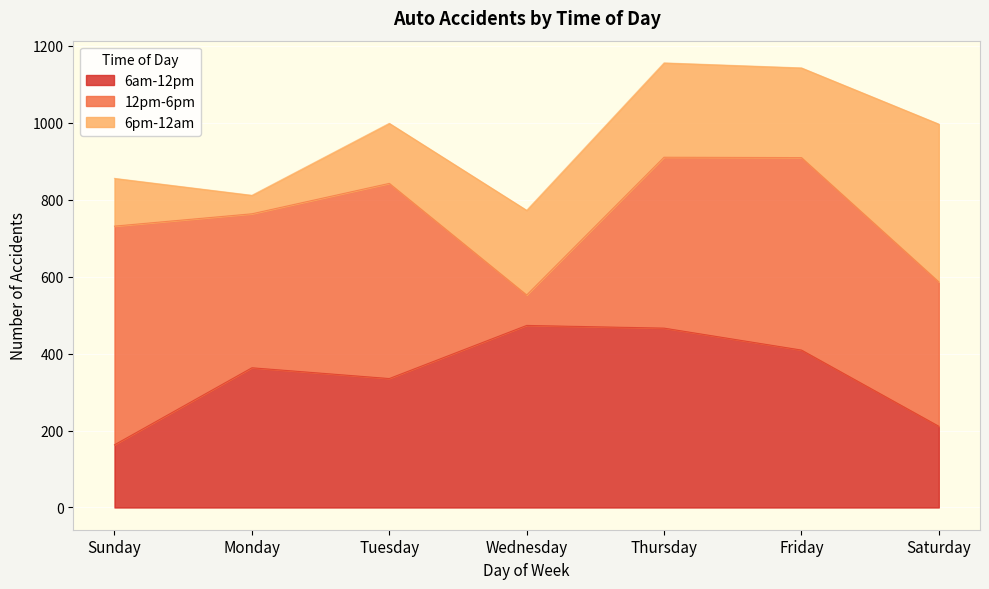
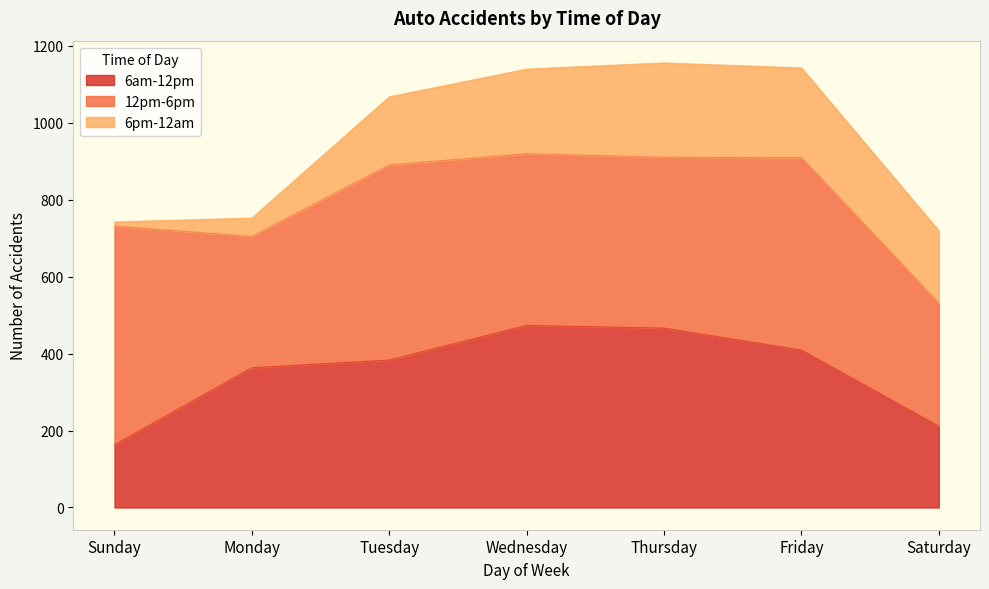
6pm-12am, Sunday: 120 -> 10
12pm-6pm, Monday: 400 -> 340
6am-12pm, Tuesday: 340 -> 380
6pm-12am, Tuesday: 160 -> 180
12pm-6pm, Wednesday: 80 -> 450
12pm-6pm, Saturday: 380 -> 320
6pm-12am, Saturday: 410 -> 190
